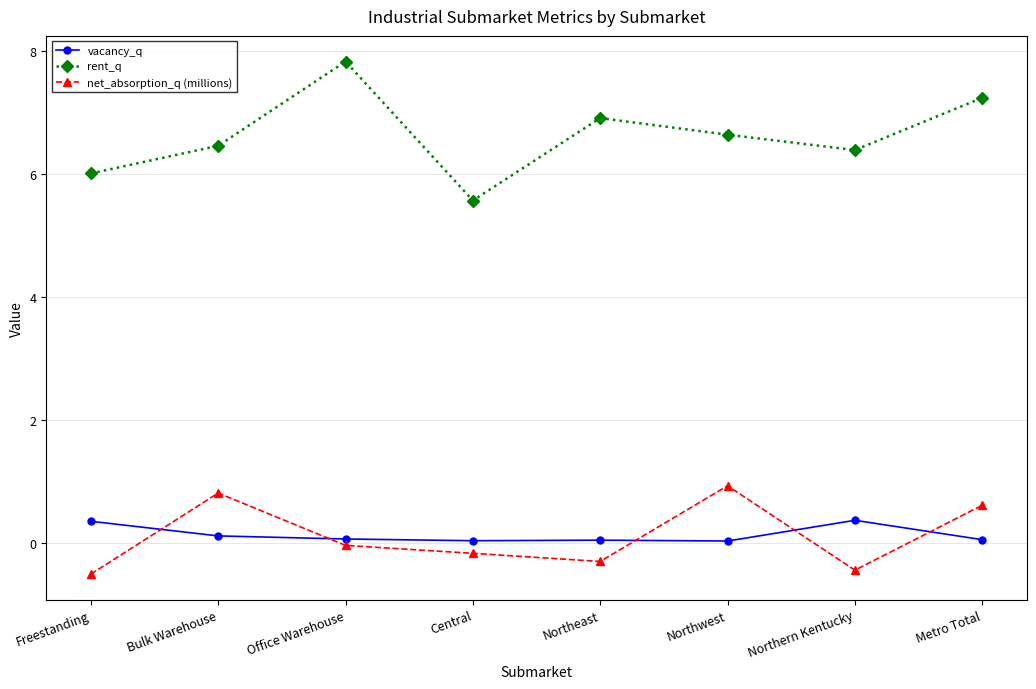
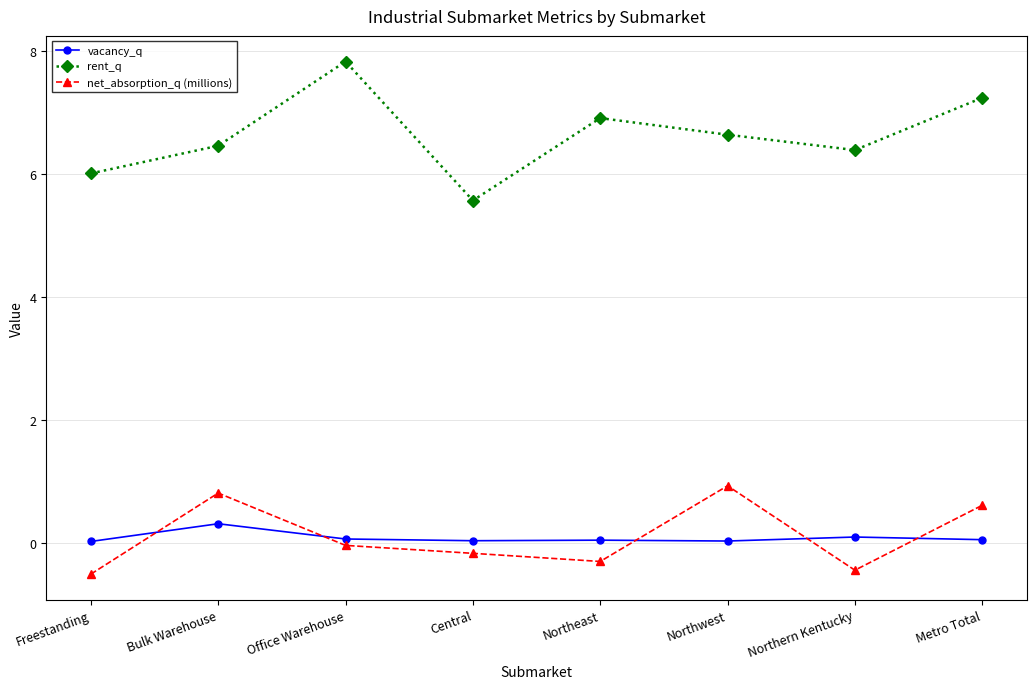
vacancy_q, Freestanding: 0.4 -> 0.0
vacancy_q, Bulk Warehouse: 0.1 -> 0.3
vacancy_q, Northern Kentucky: 0.4 -> 0.1
